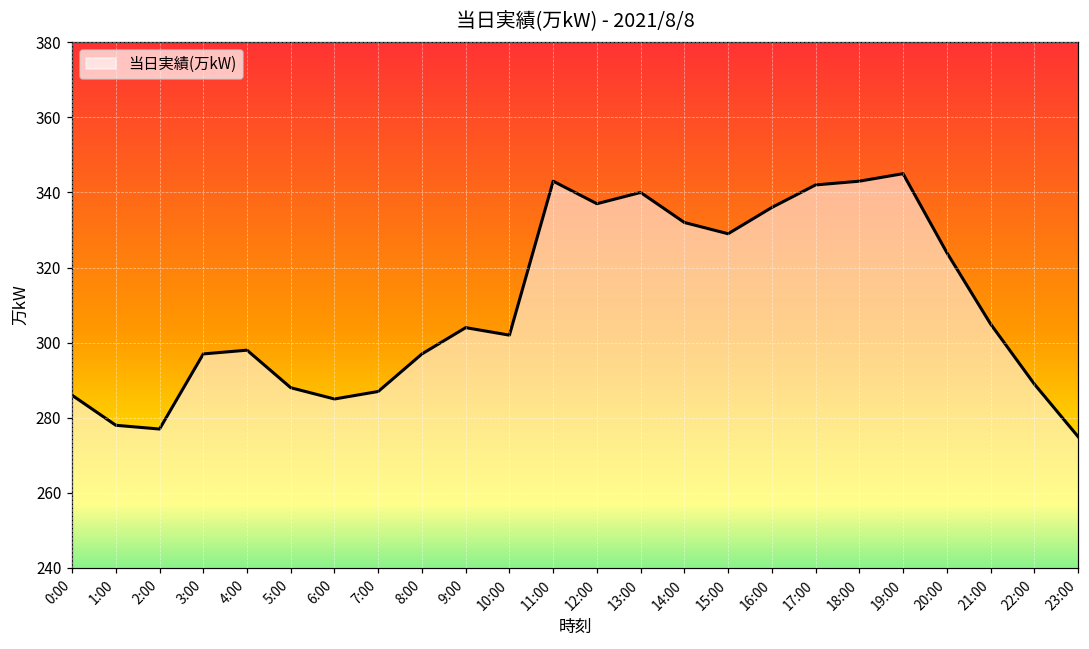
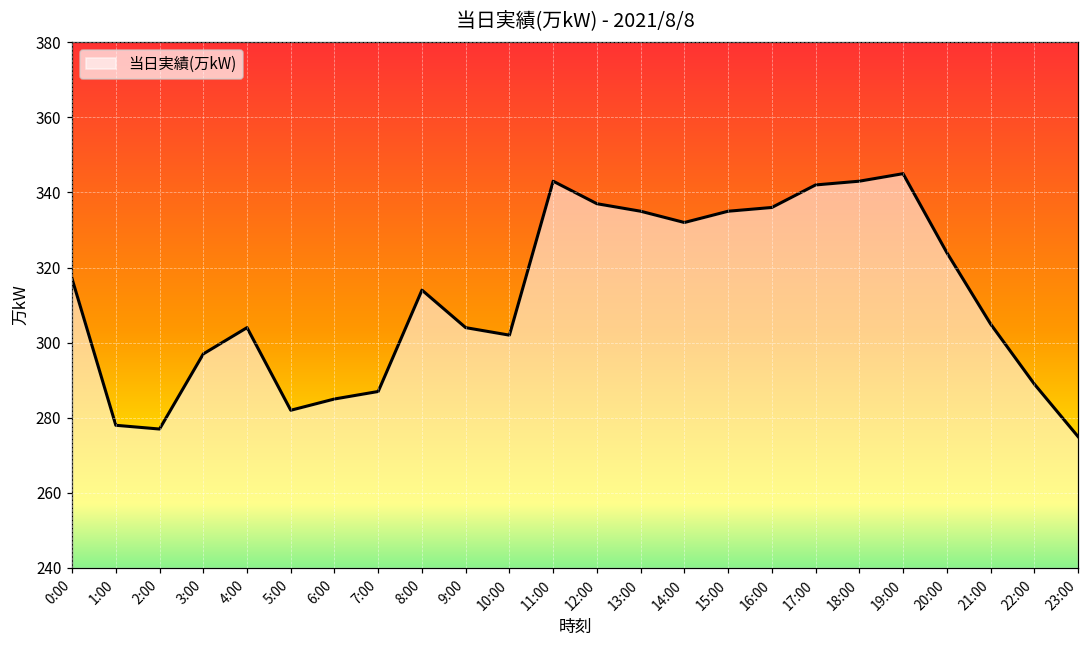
0:00: 286 -> 317
4:00: 298 -> 304
5:00: 288 -> 282
8:00: 297 -> 314
13:00: 340 -> 335
15:00: 329 -> 335
